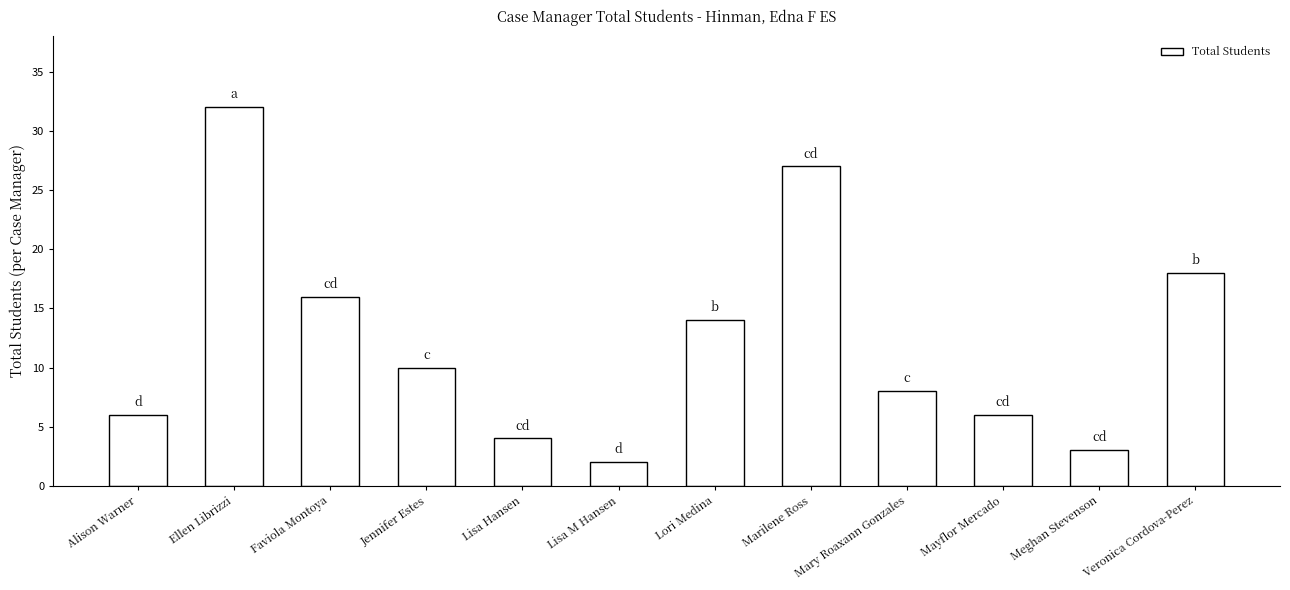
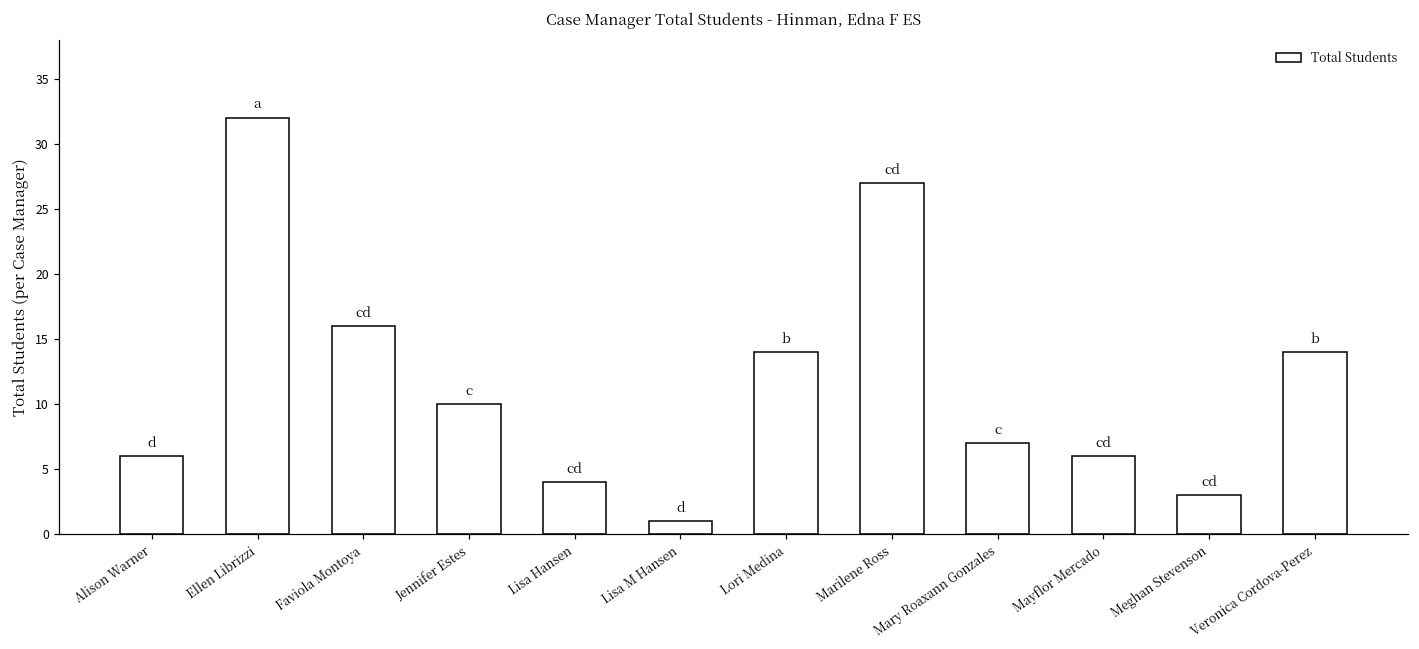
Lisa M Hansen: 2 -> 1
Mary Roaxann Gonzales: 8 -> 7
Veronica Cordova-Perez: 18 -> 14
